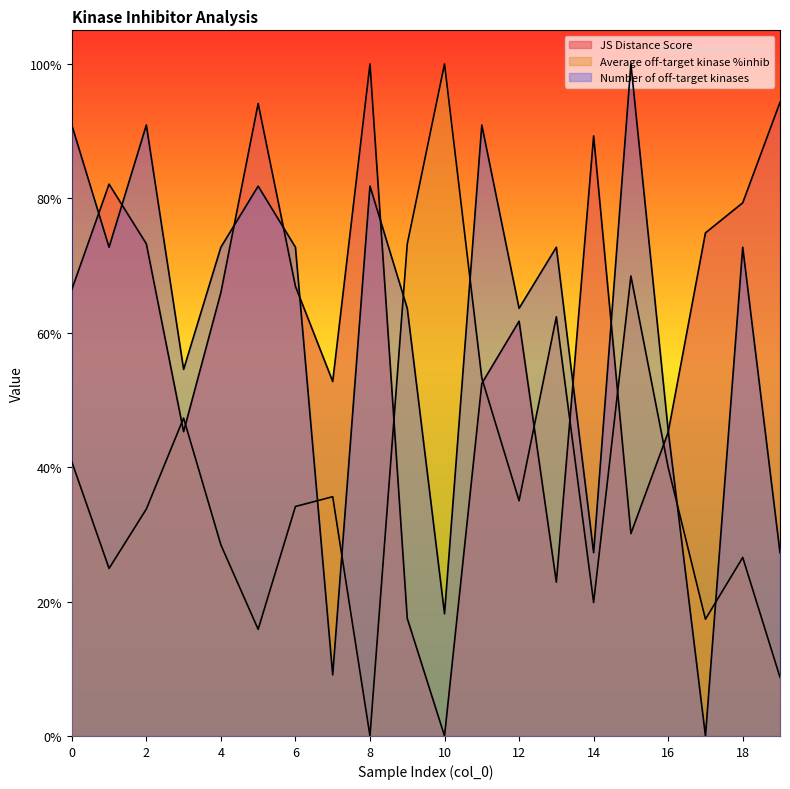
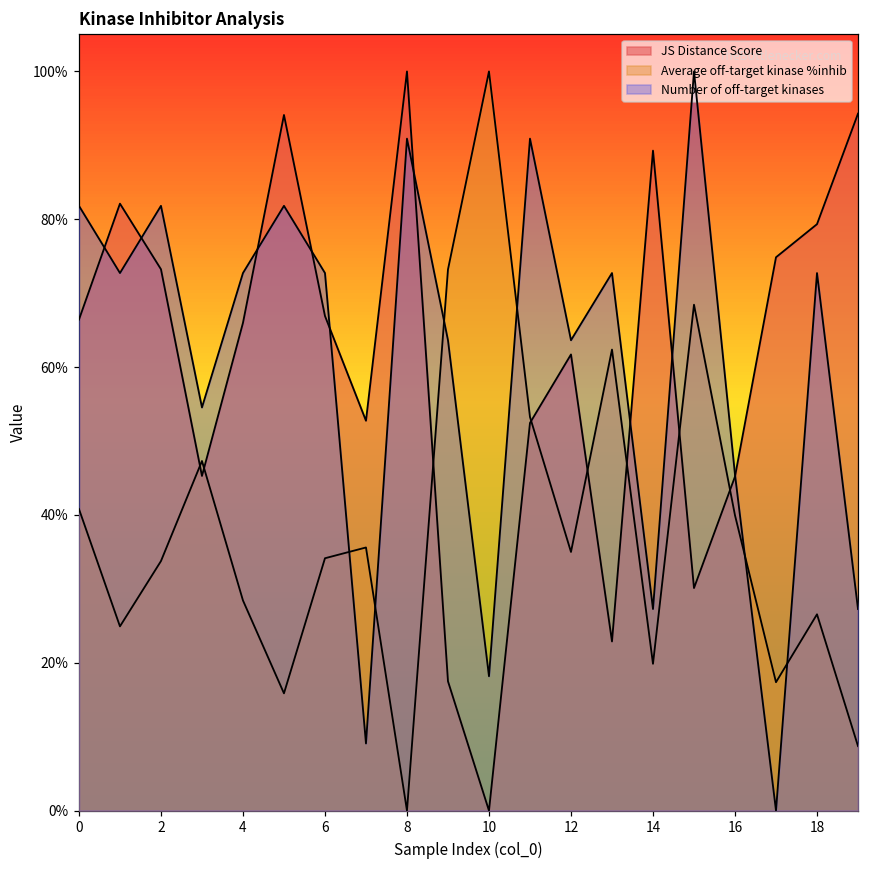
Number of off-target kinases, 0: 91% -> 82%
Number of off-target kinases, 2: 91% -> 82%
Number of off-target kinases, 8: 82% -> 91%
